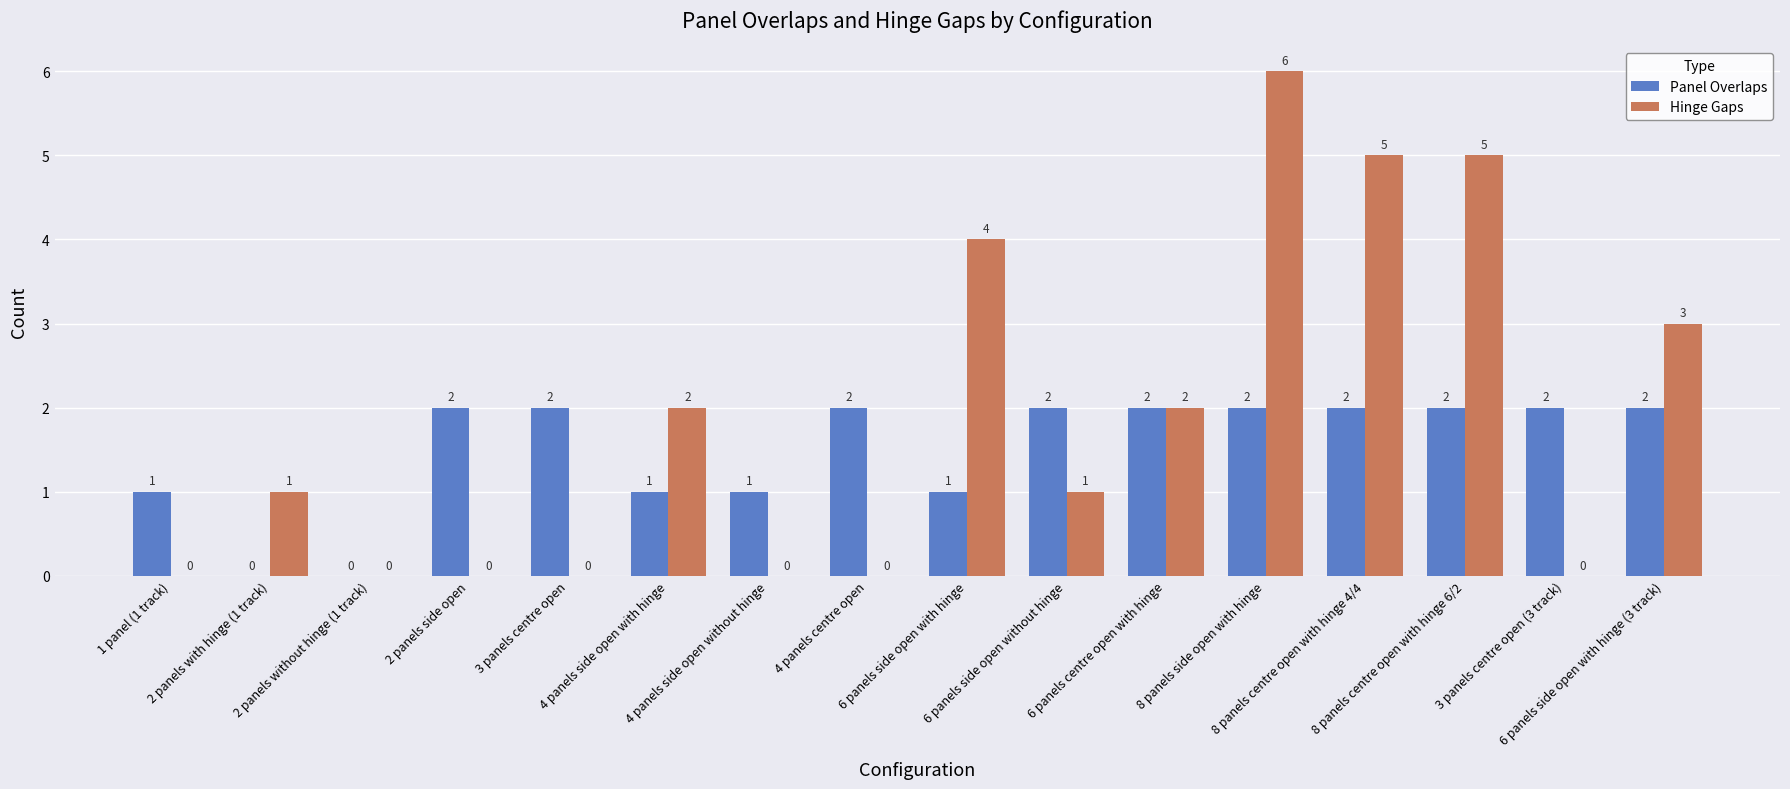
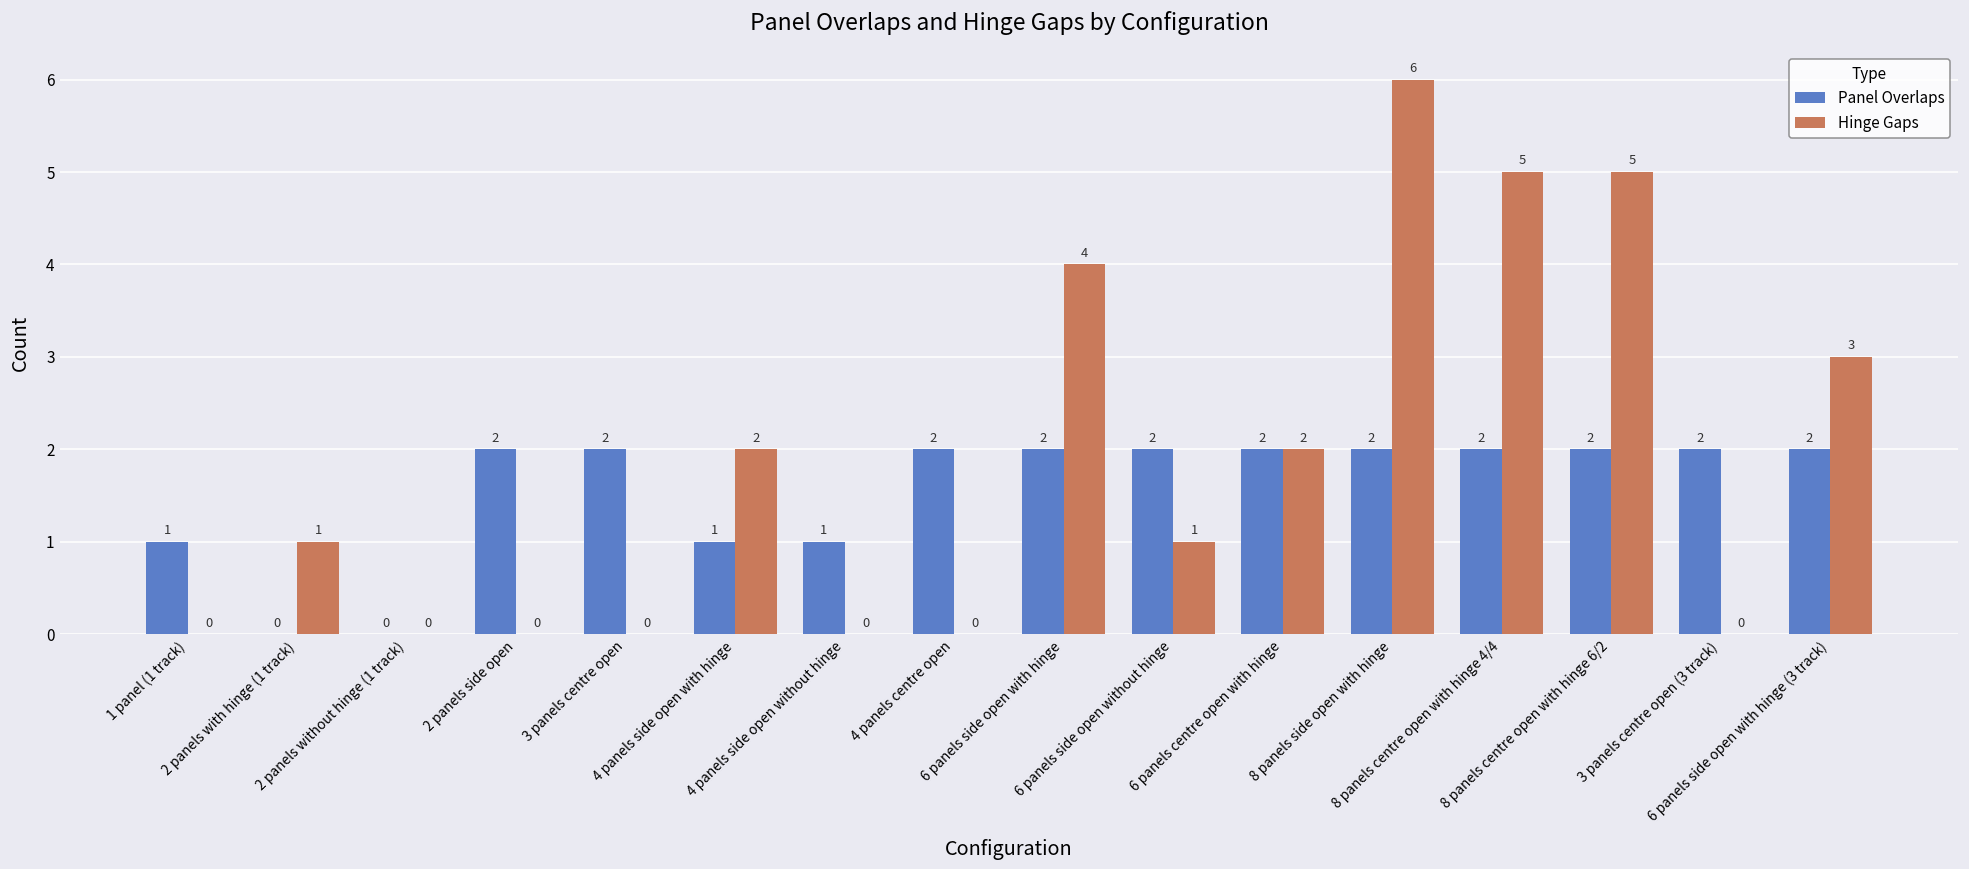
Panel Overlaps, 6 panels side open with hinge: 1 -> 2
